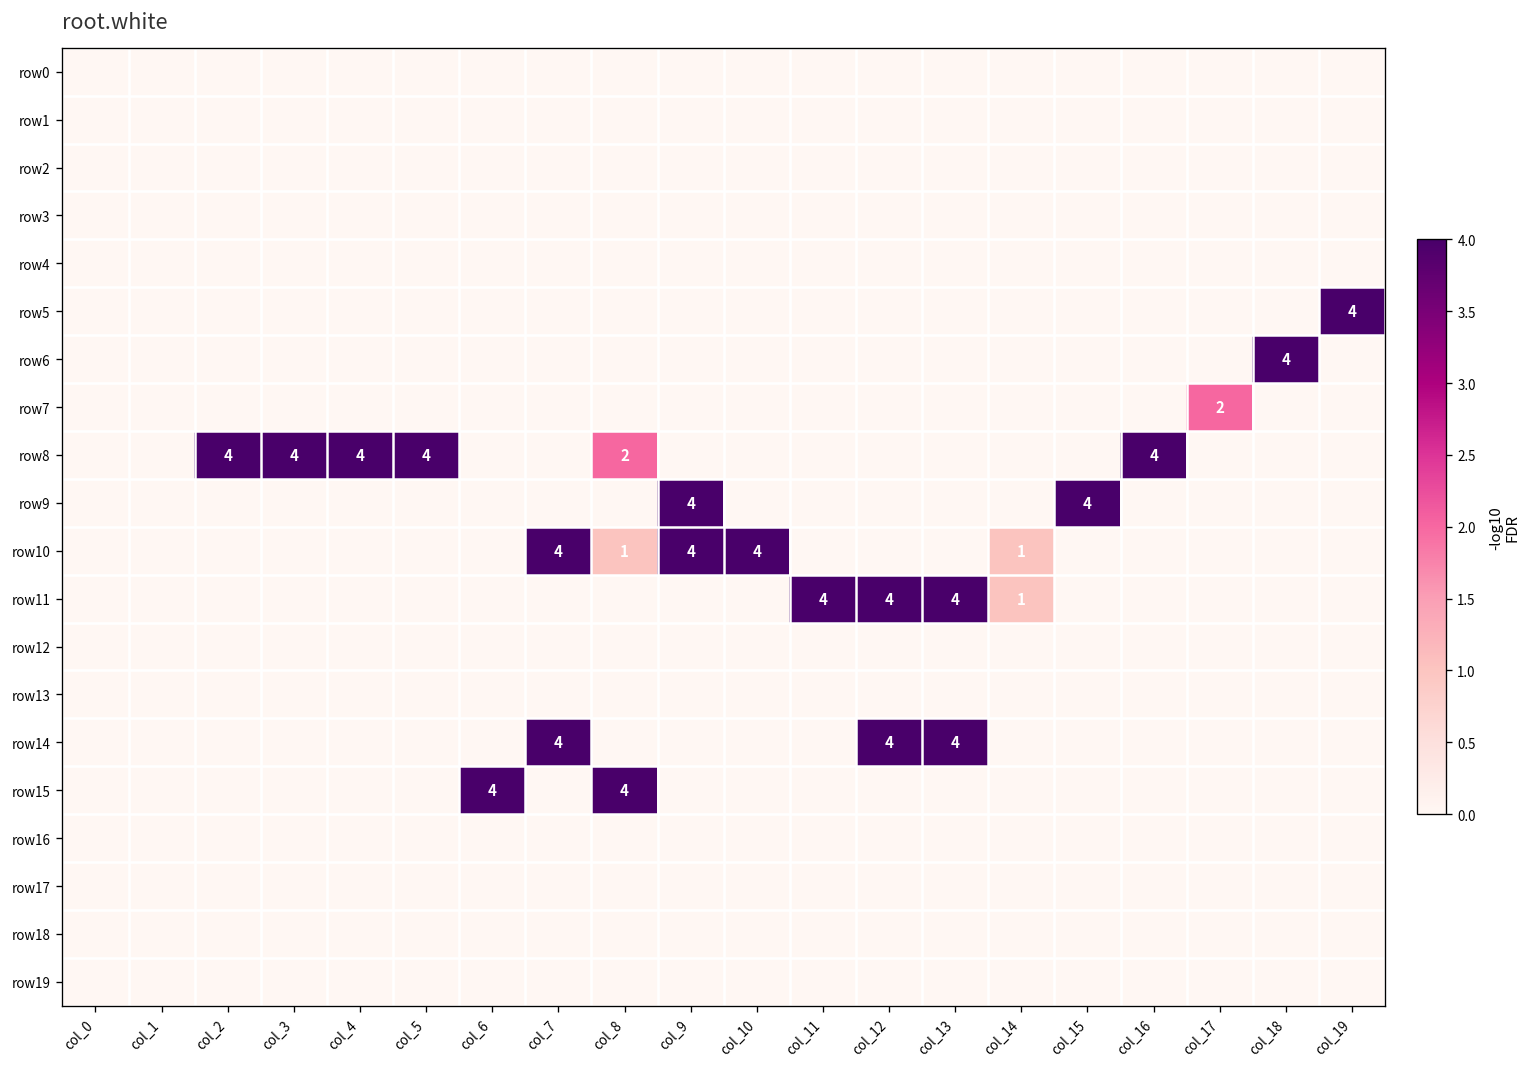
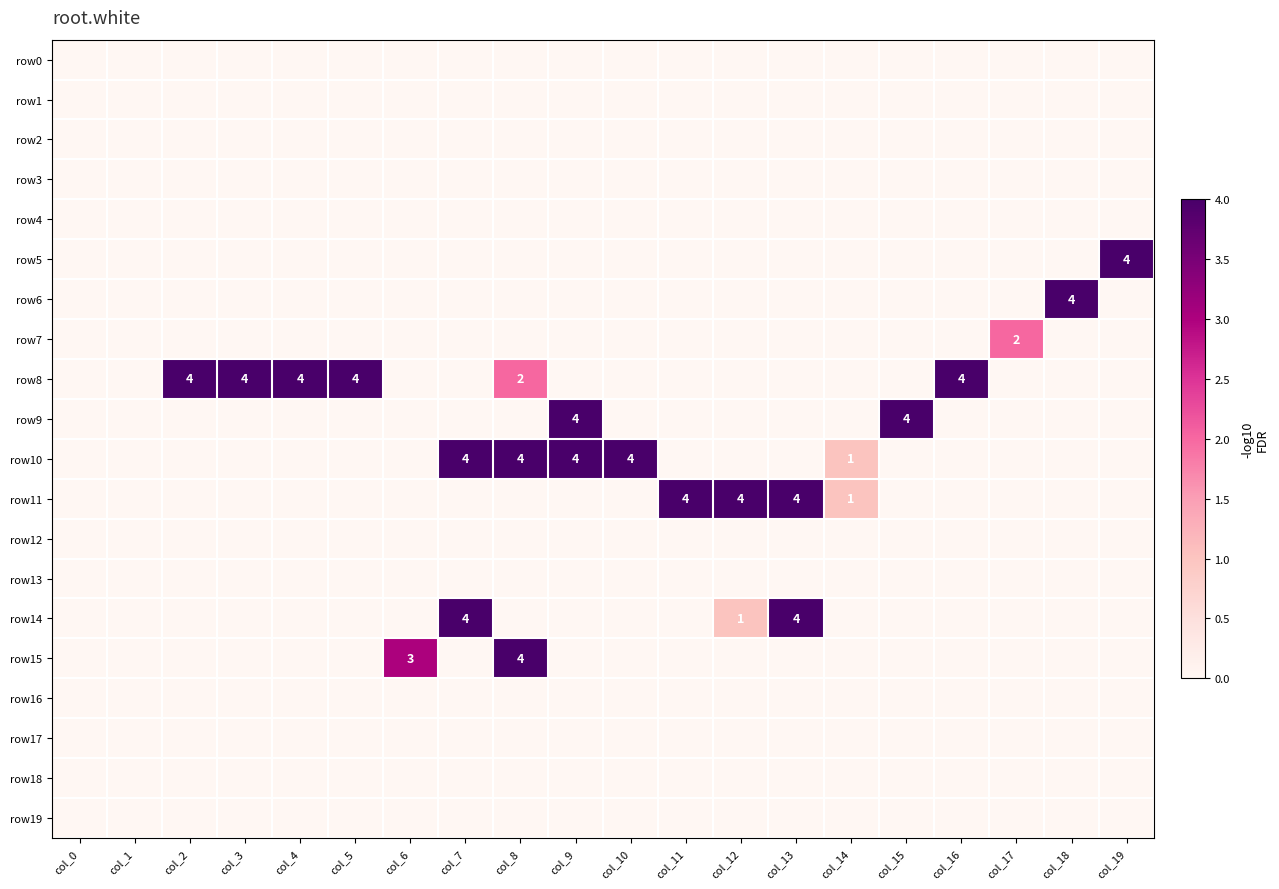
row10, col_8: 1 -> 4
row14, col_12: 4 -> 1
row15, col_6: 4 -> 3
